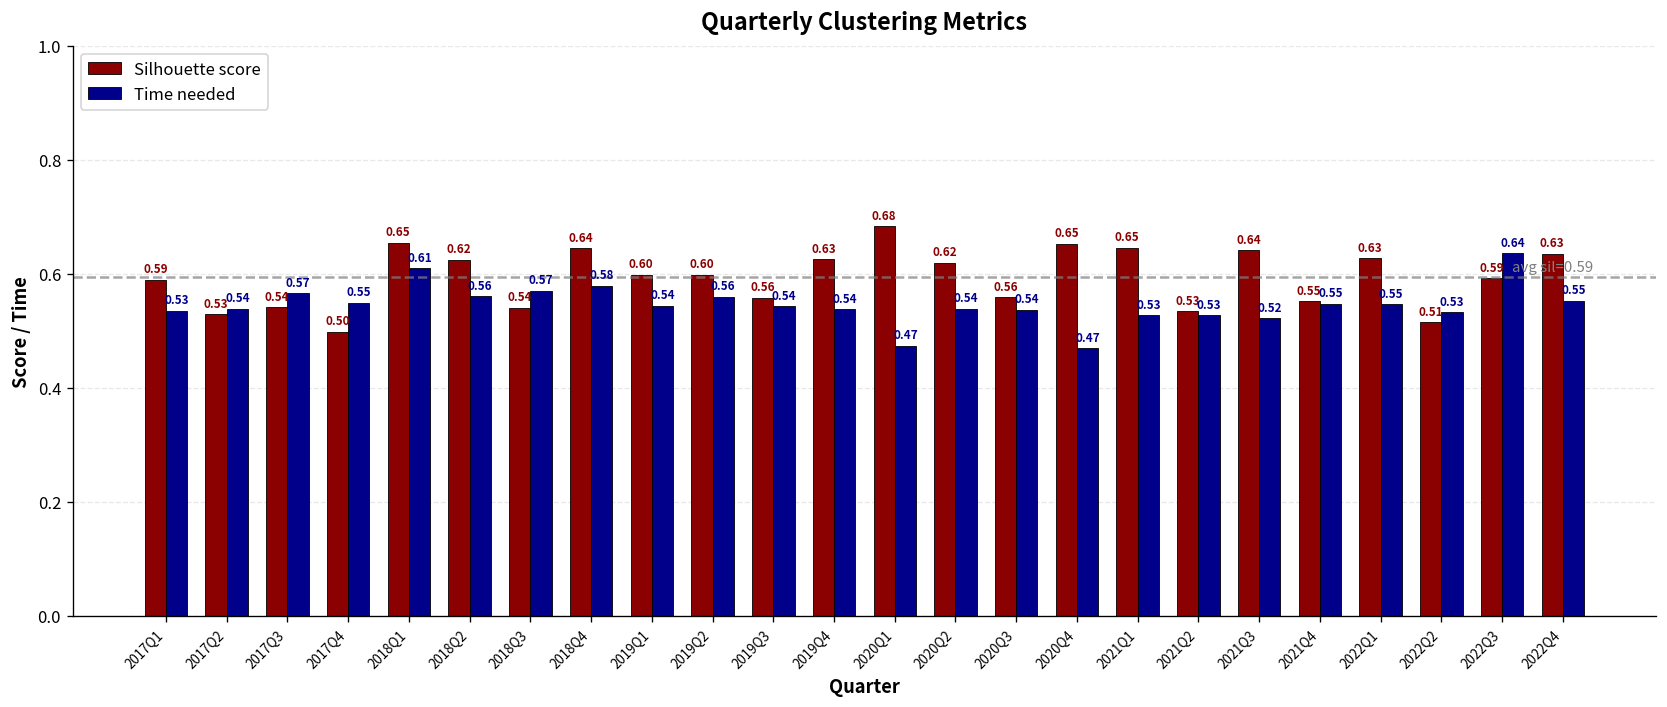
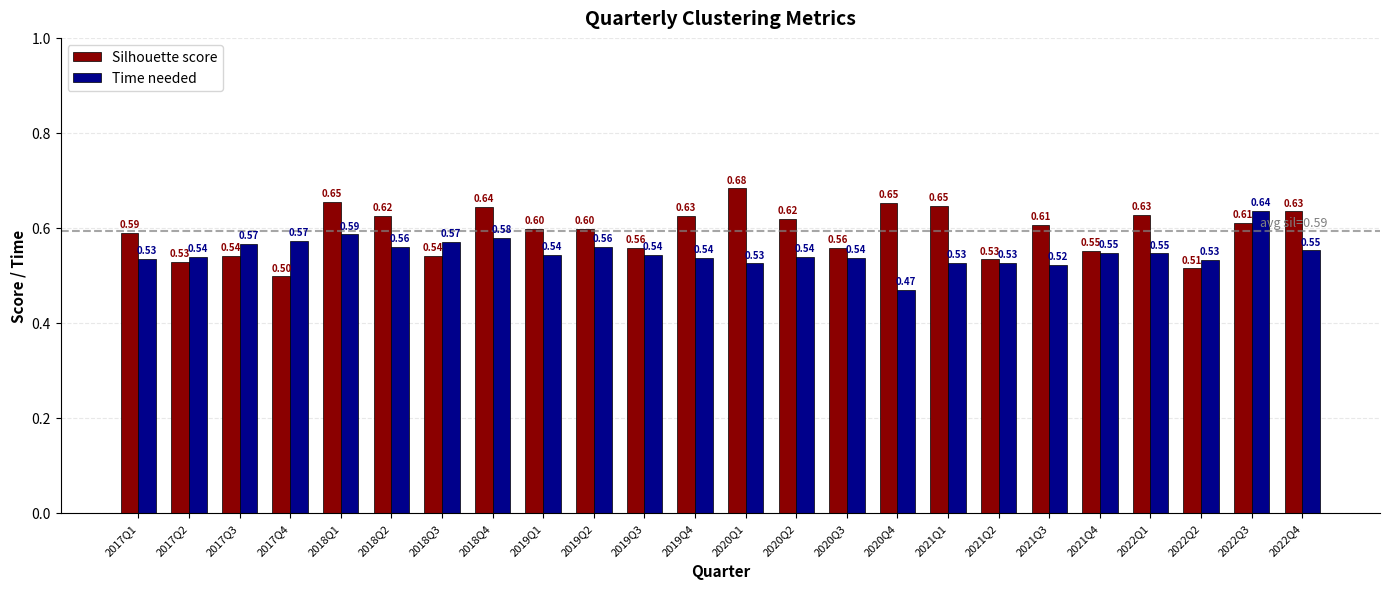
Time needed, 2017Q4: 0.55 -> 0.57
Time needed, 2018Q1: 0.61 -> 0.59
Time needed, 2020Q1: 0.47 -> 0.53
Silhouette score, 2021Q3: 0.64 -> 0.61
Silhouette score, 2022Q3: 0.59 -> 0.61
